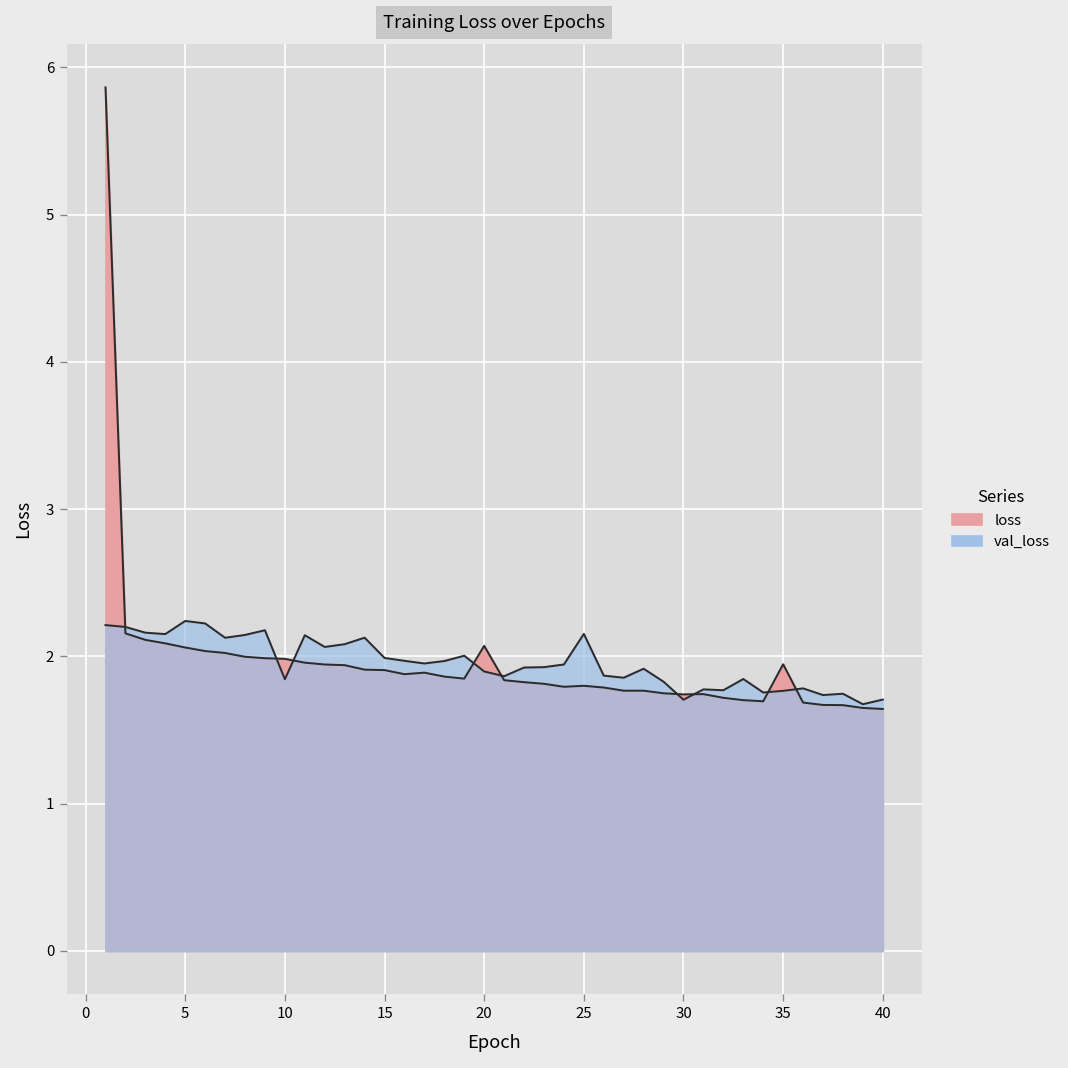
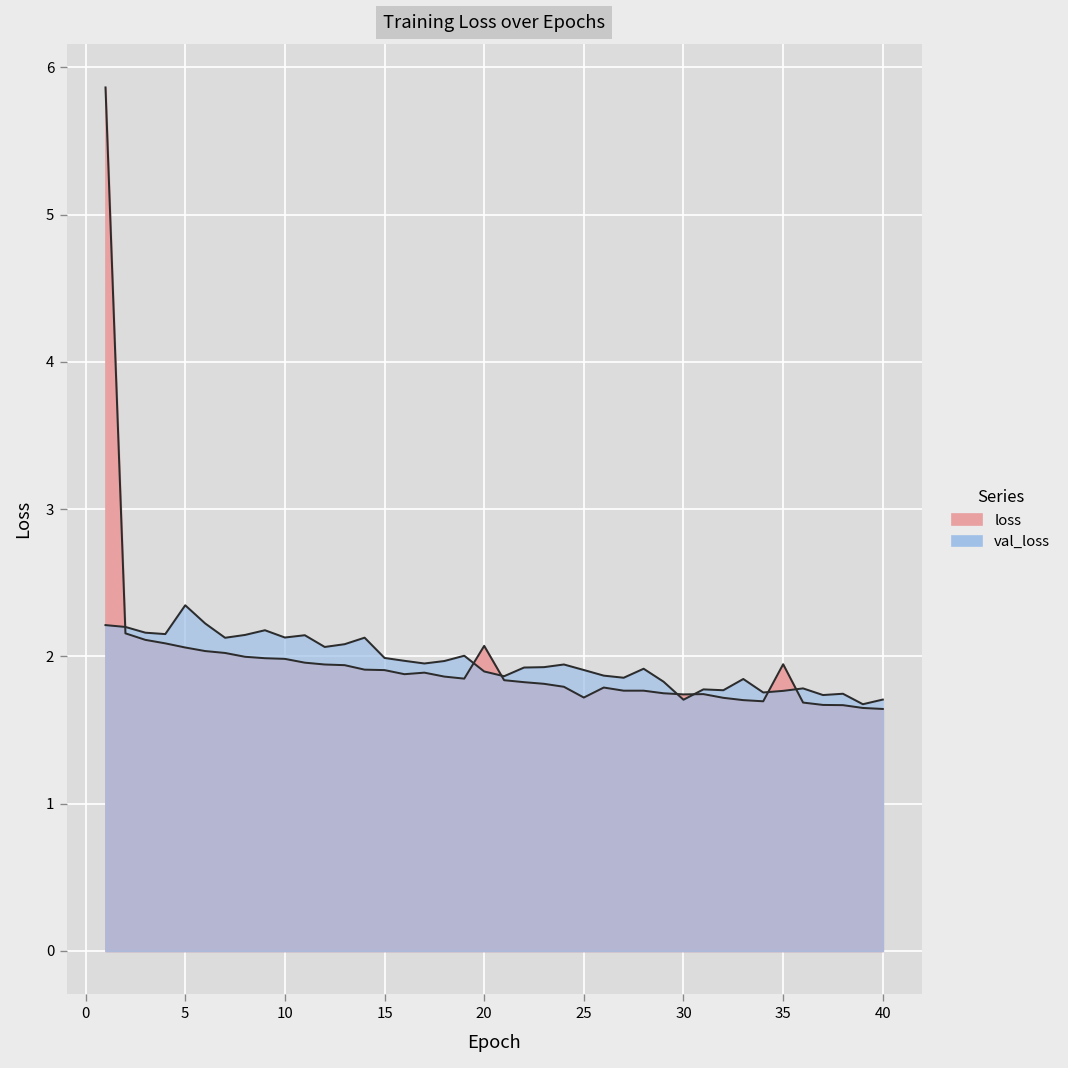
val_loss, 5: 2.24 -> 2.35
val_loss, 10: 1.85 -> 2.13
loss, 25: 1.80 -> 1.72
val_loss, 25: 2.15 -> 1.91
